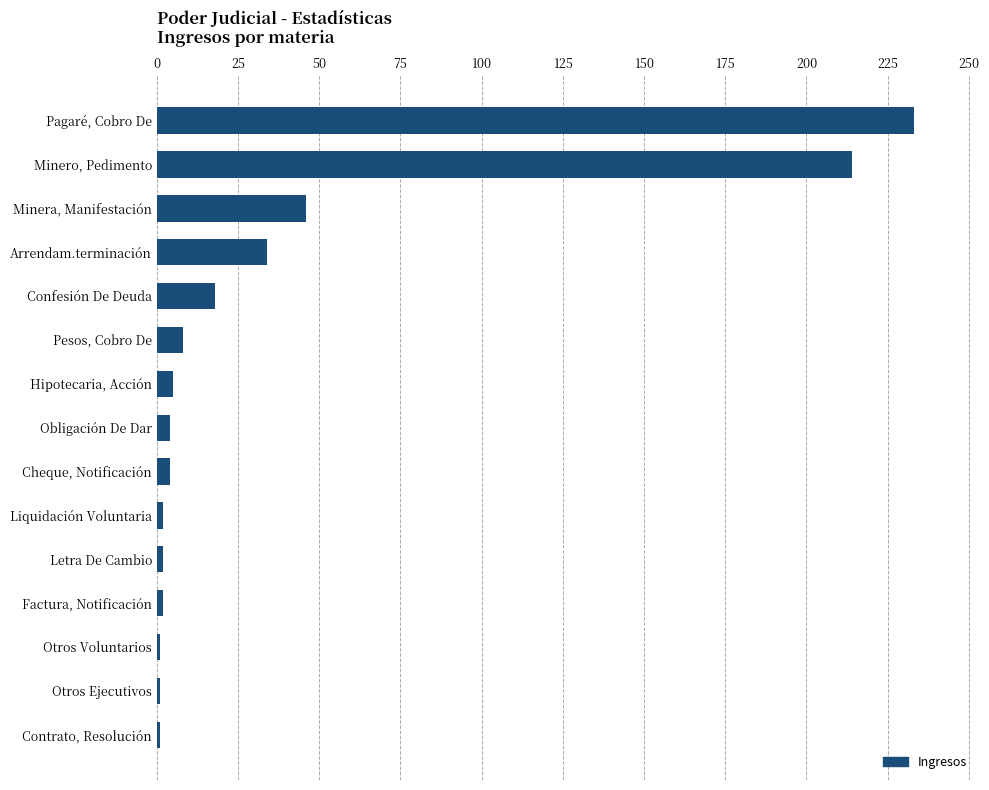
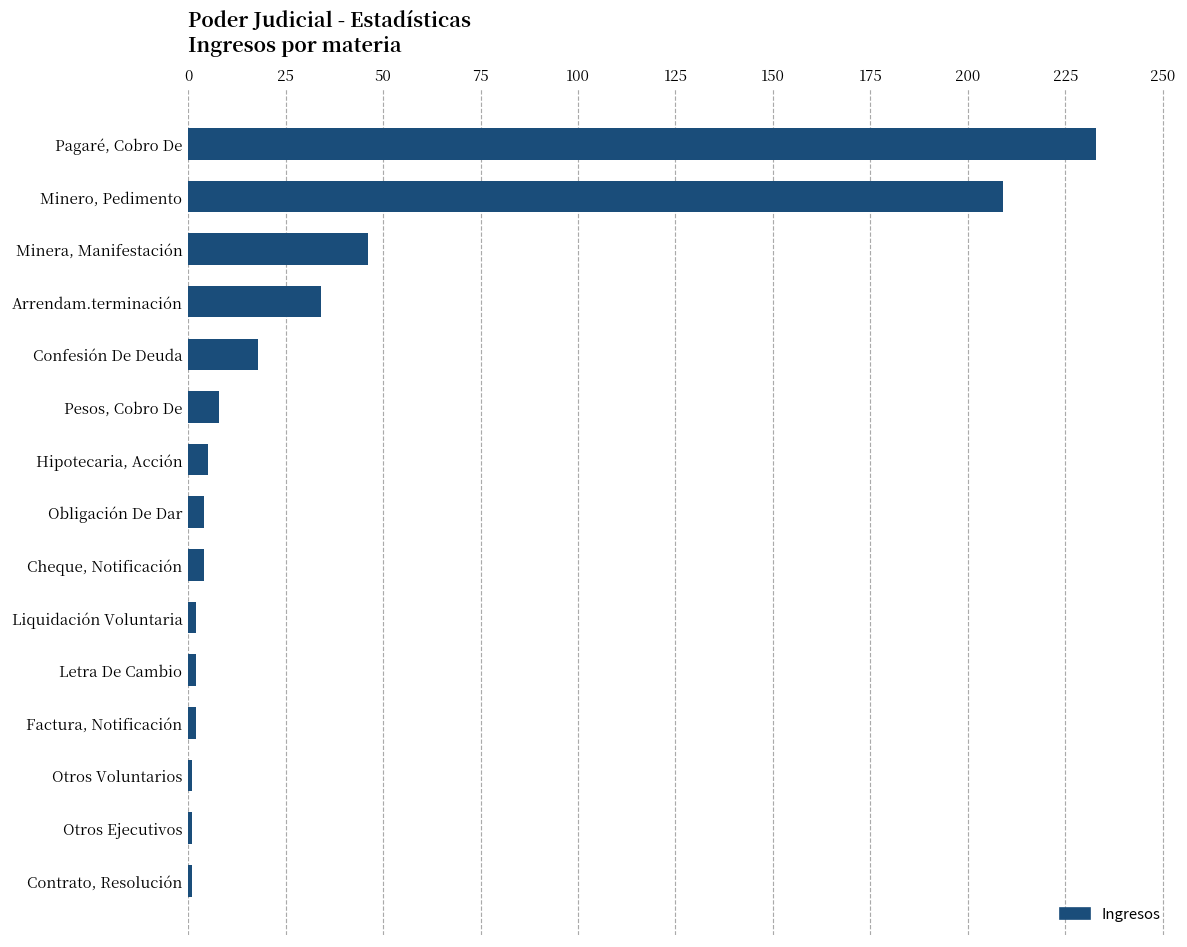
Minero, Pedimento: 214 -> 209
